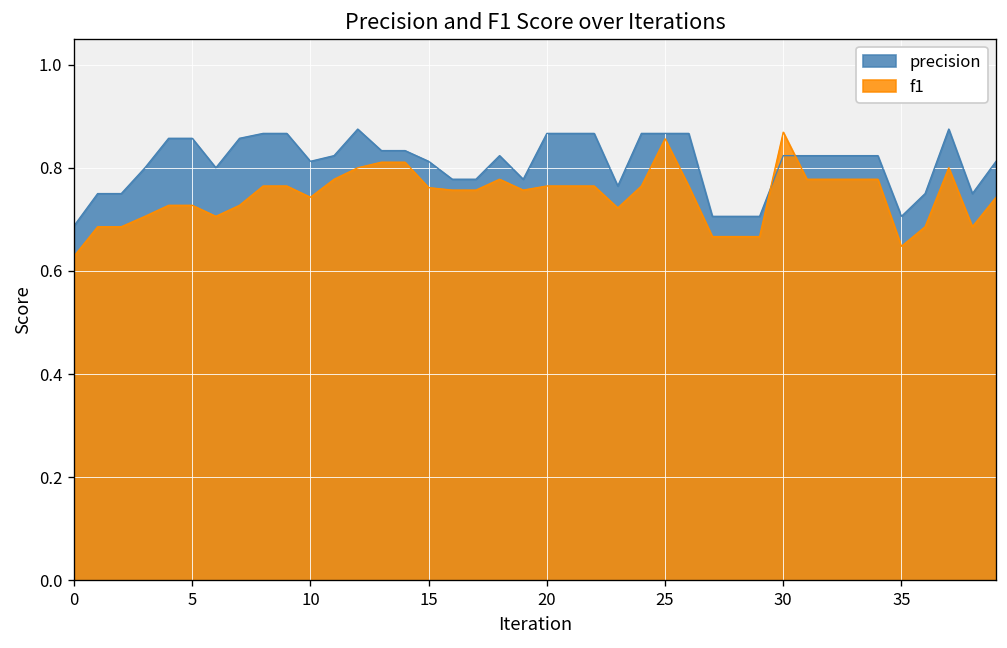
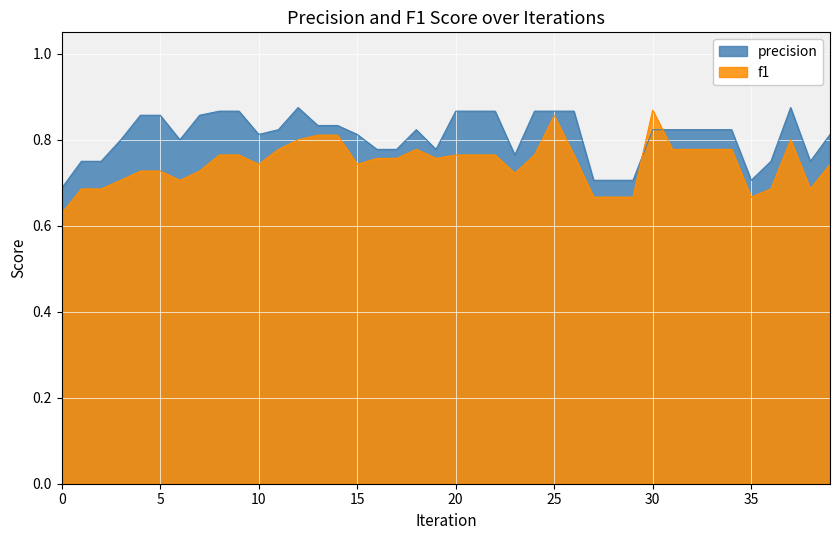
f1, 15: 0.76 -> 0.74
f1, 35: 0.65 -> 0.67
